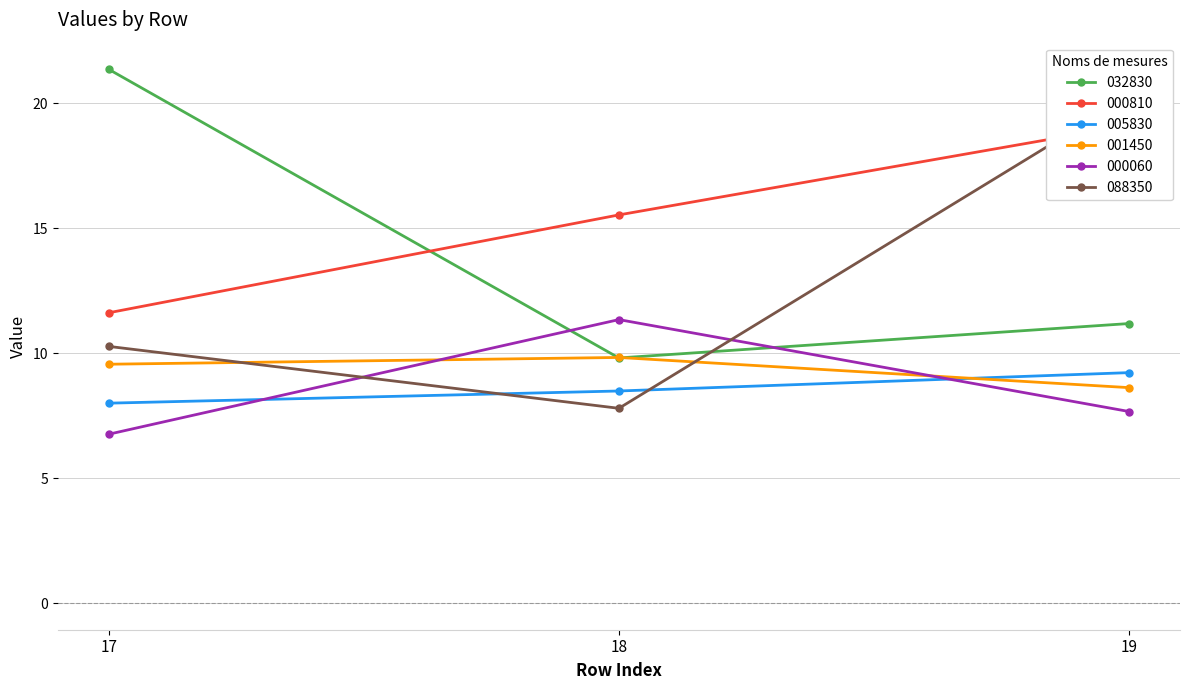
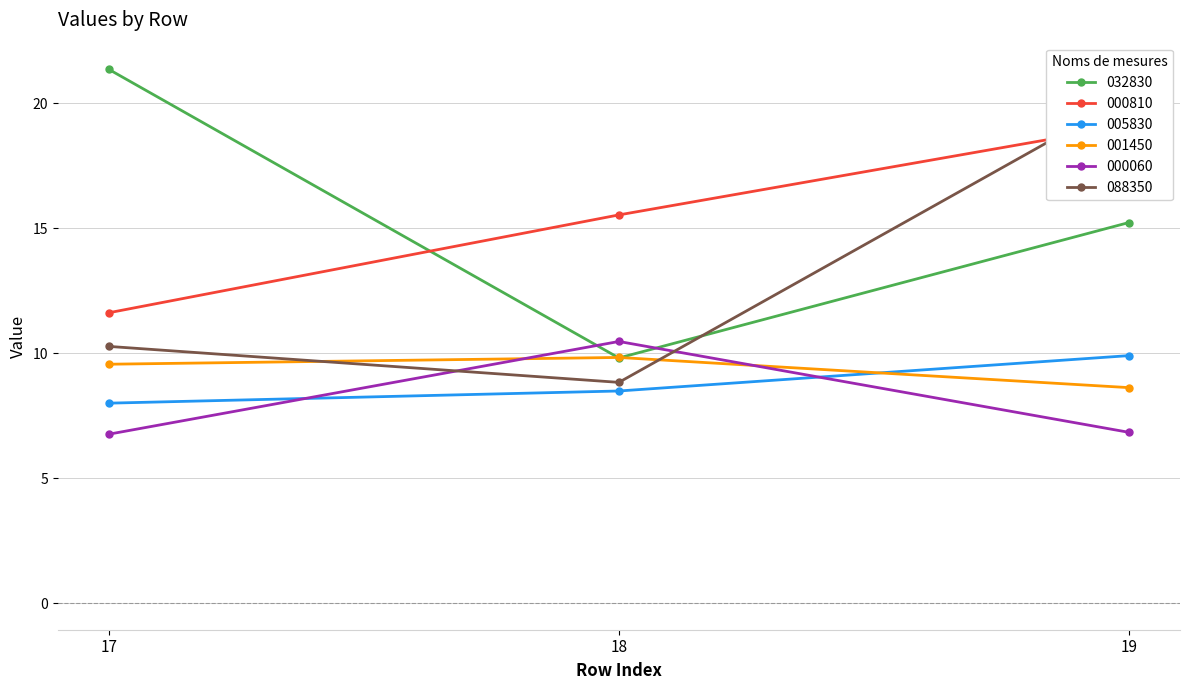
000060, 18: 11.3 -> 10.5
088350, 18: 7.8 -> 8.8
032830, 19: 11.2 -> 15.2
005830, 19: 9.2 -> 9.9
000060, 19: 7.7 -> 6.8
